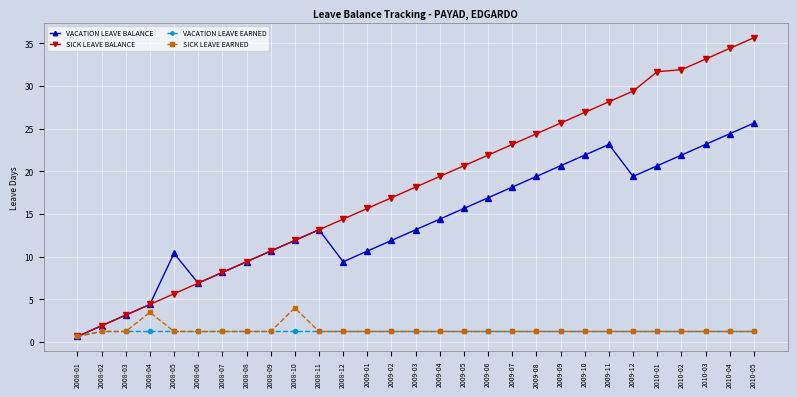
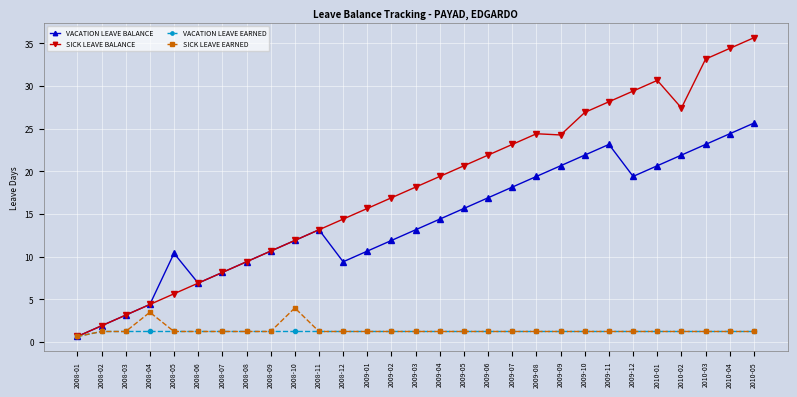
SICK LEAVE BALANCE, 2009-09: 26 -> 24
SICK LEAVE BALANCE, 2010-01: 32 -> 31
SICK LEAVE BALANCE, 2010-02: 32 -> 27
